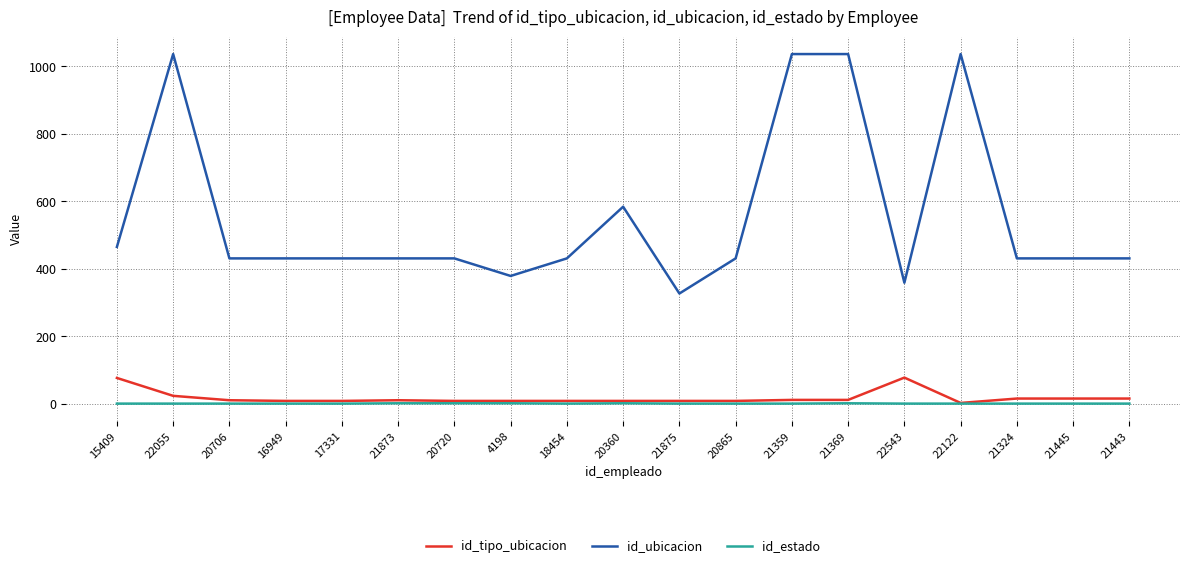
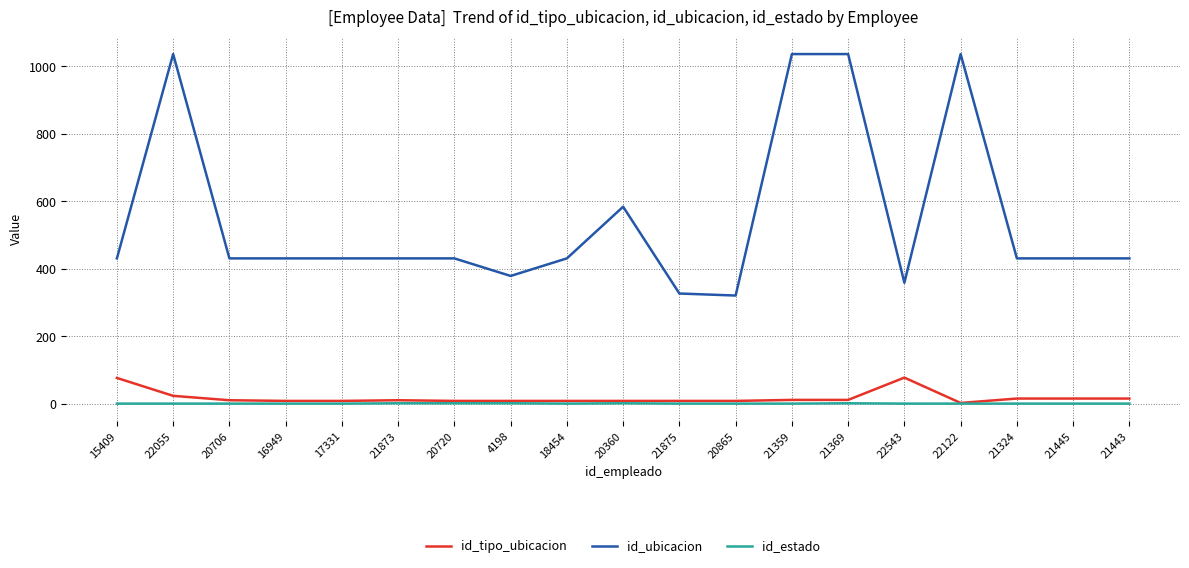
id_ubicacion, 15409: 470 -> 430
id_ubicacion, 20865: 430 -> 320
